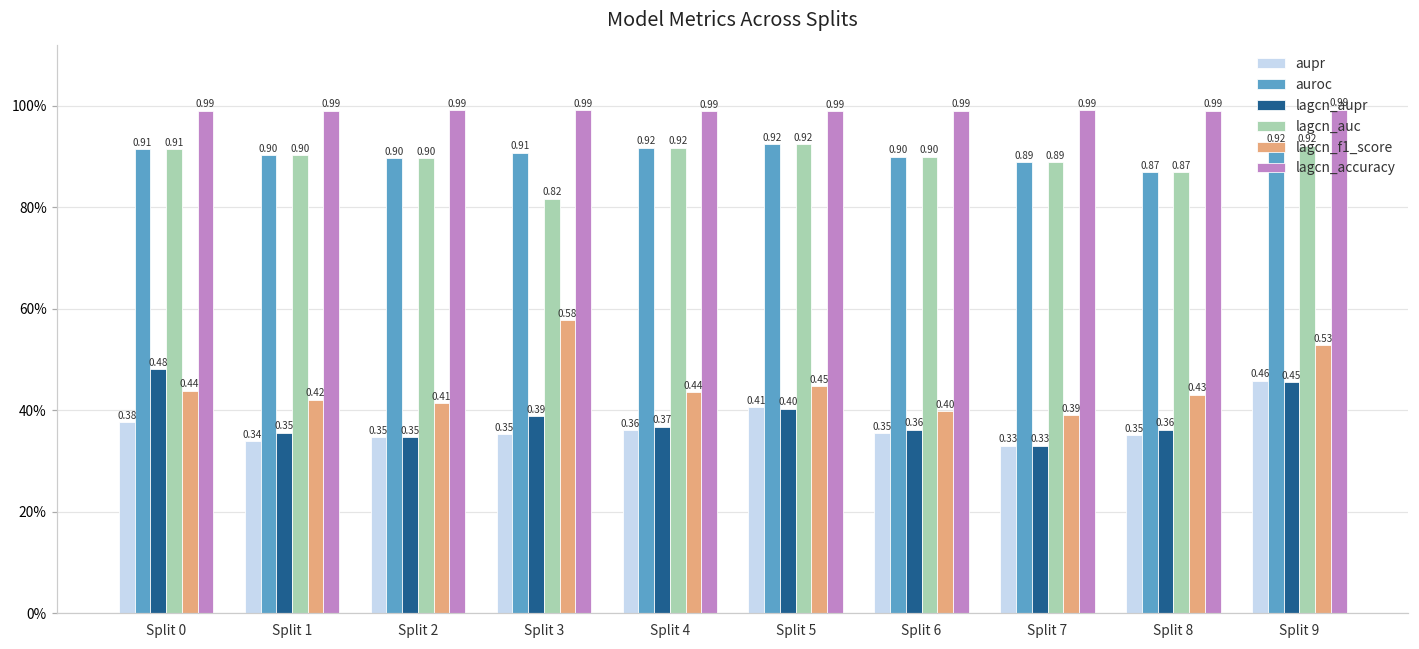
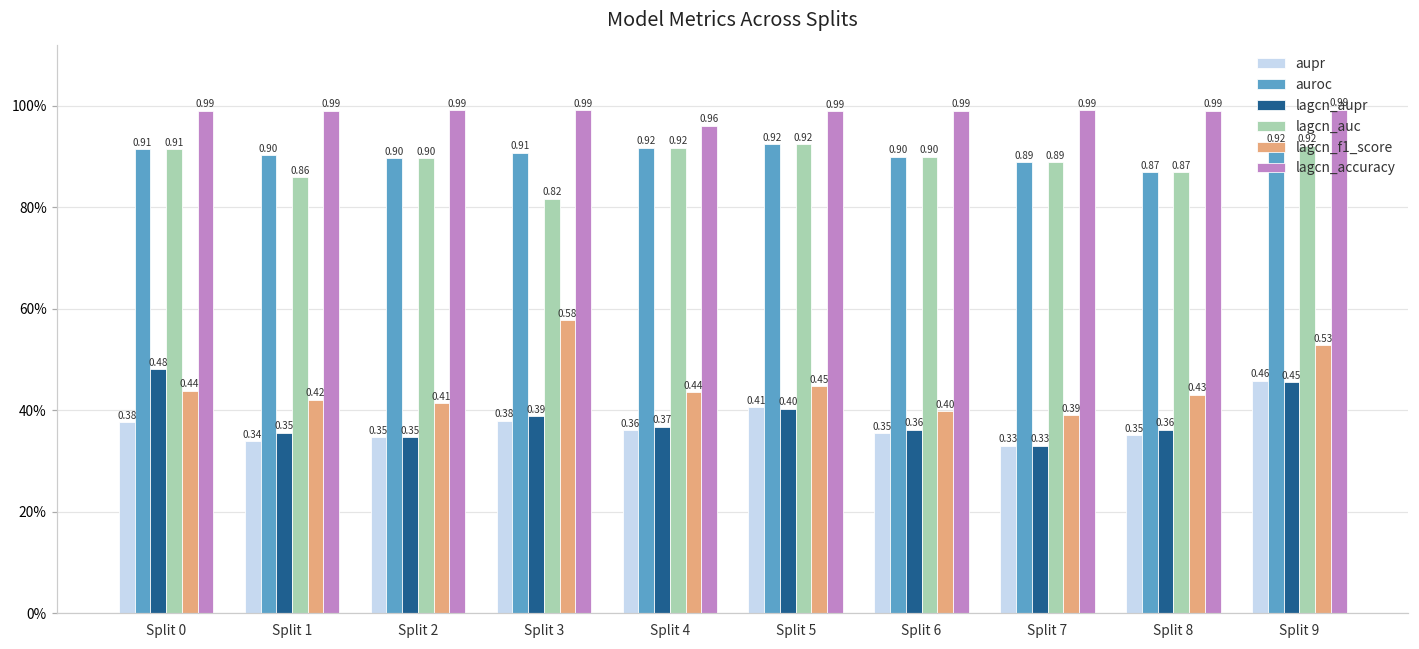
lagcn_auc, Split 1: 0.90 -> 0.86
aupr, Split 3: 0.35 -> 0.38
lagcn_accuracy, Split 4: 0.99 -> 0.96
